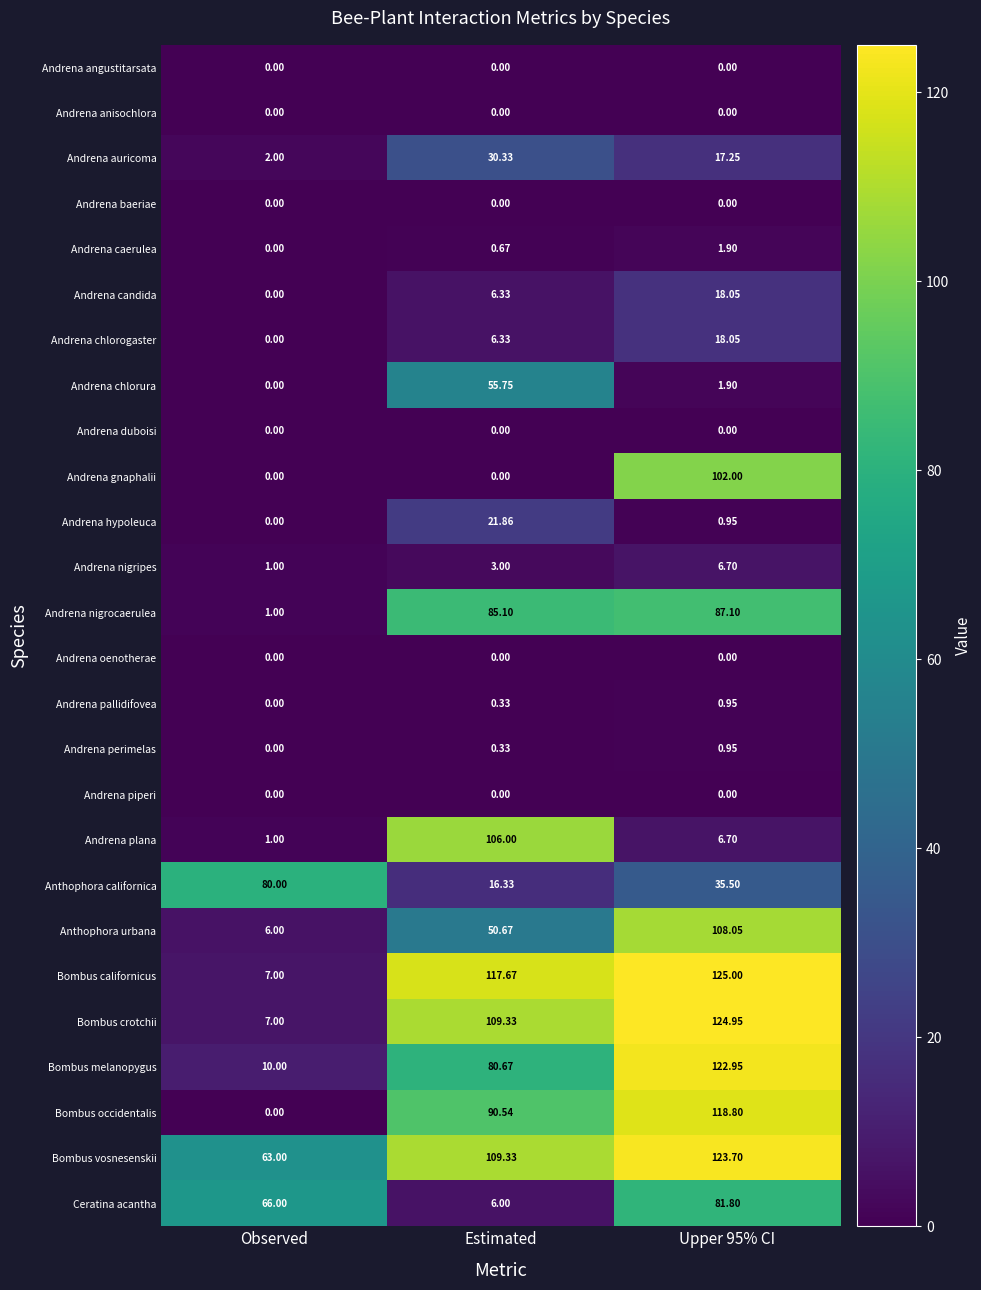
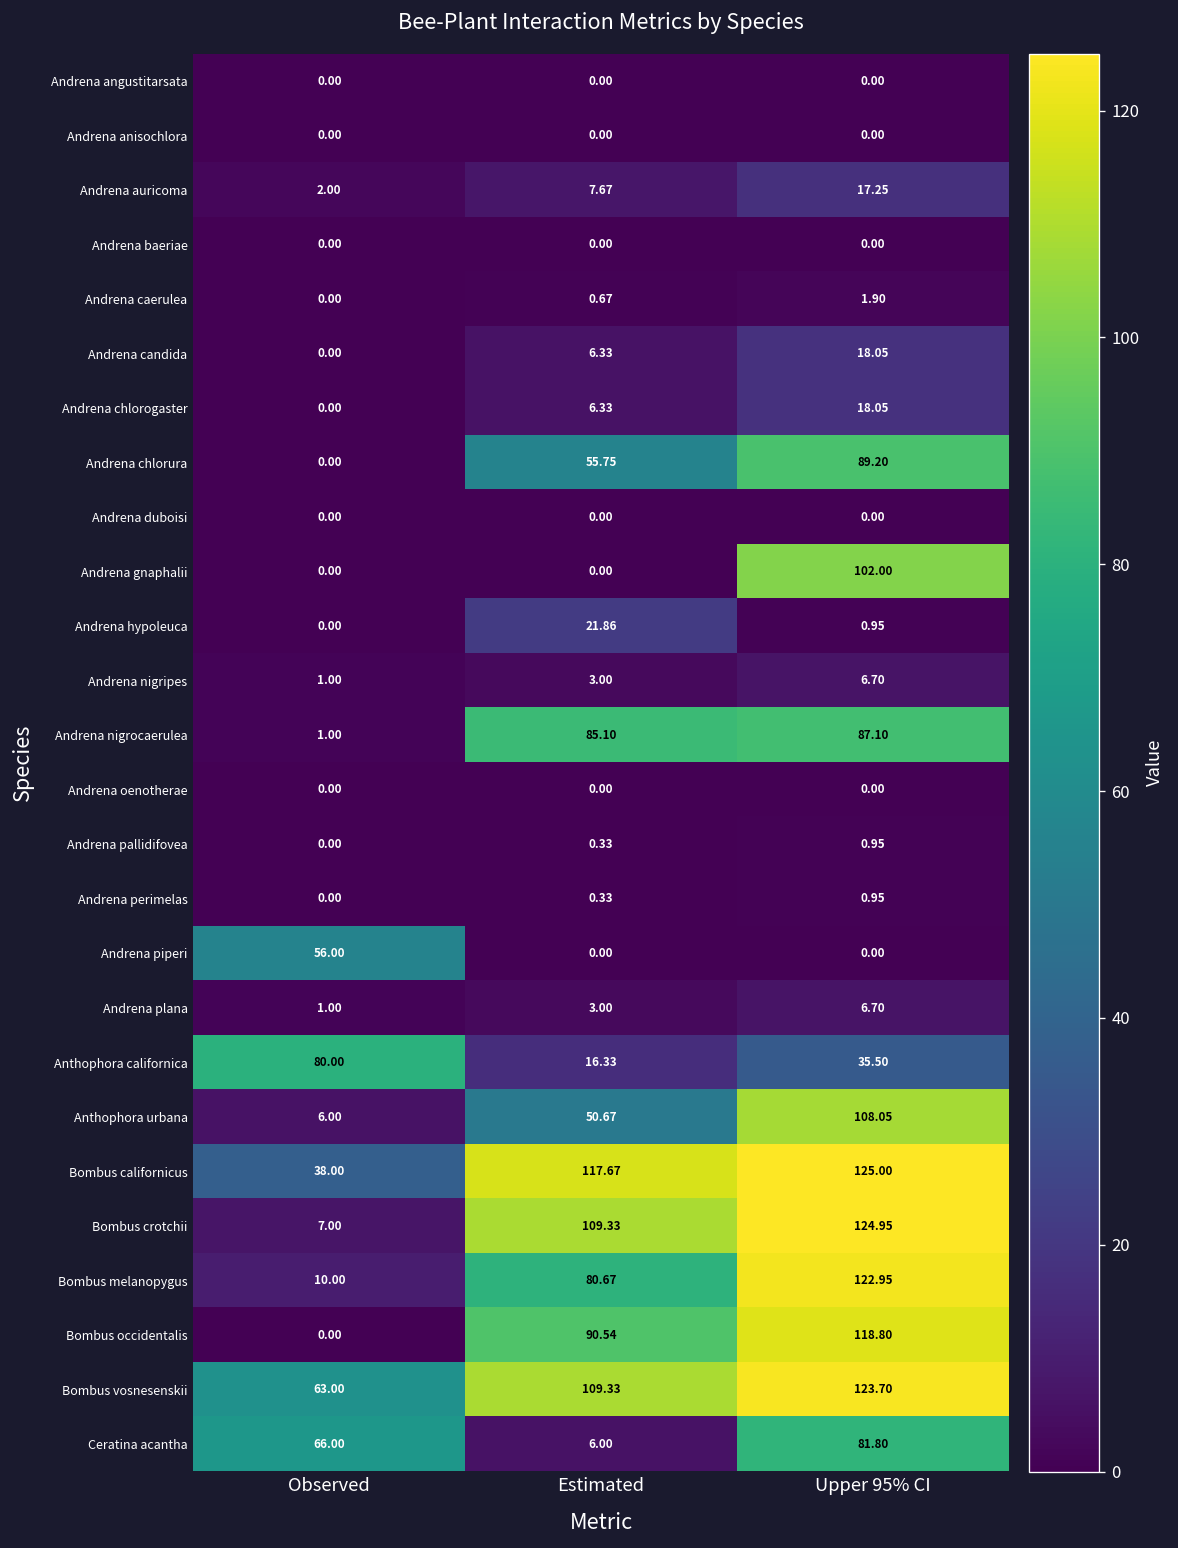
Andrena auricoma, Estimated: 30.33 -> 7.67
Andrena chlorura, Upper 95% CI: 1.90 -> 89.20
Andrena piperi, Observed: 0.00 -> 56.00
Andrena plana, Estimated: 106.00 -> 3.00
Bombus californicus, Observed: 7.00 -> 38.00
